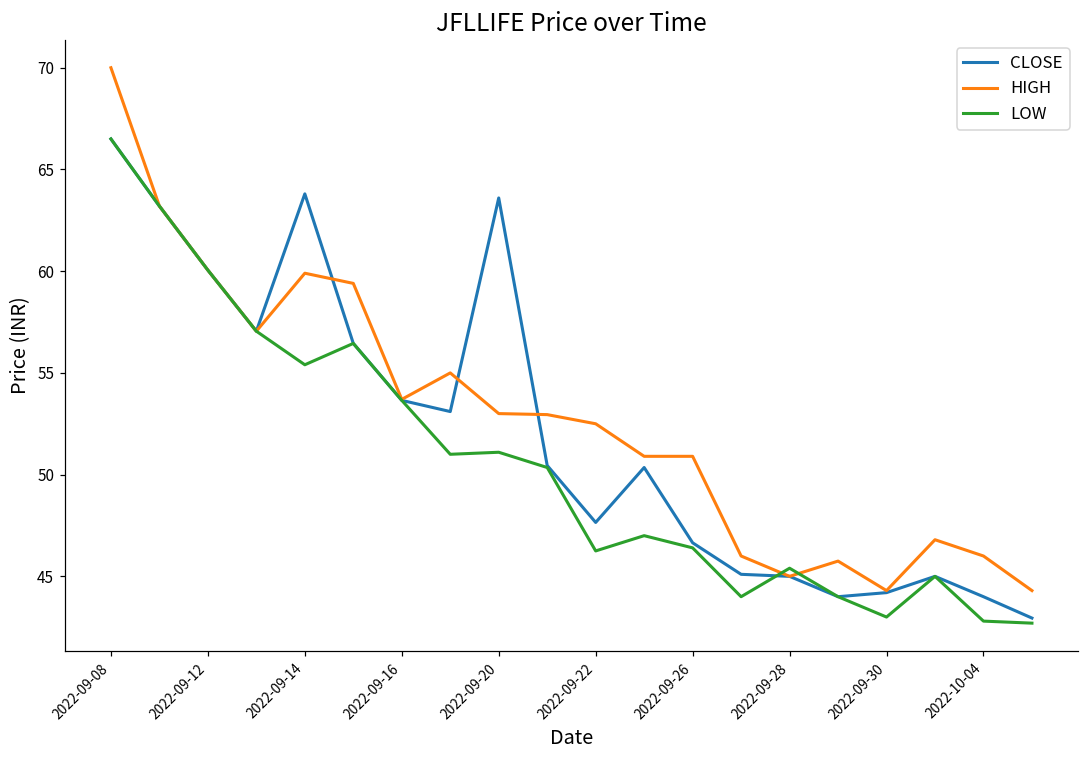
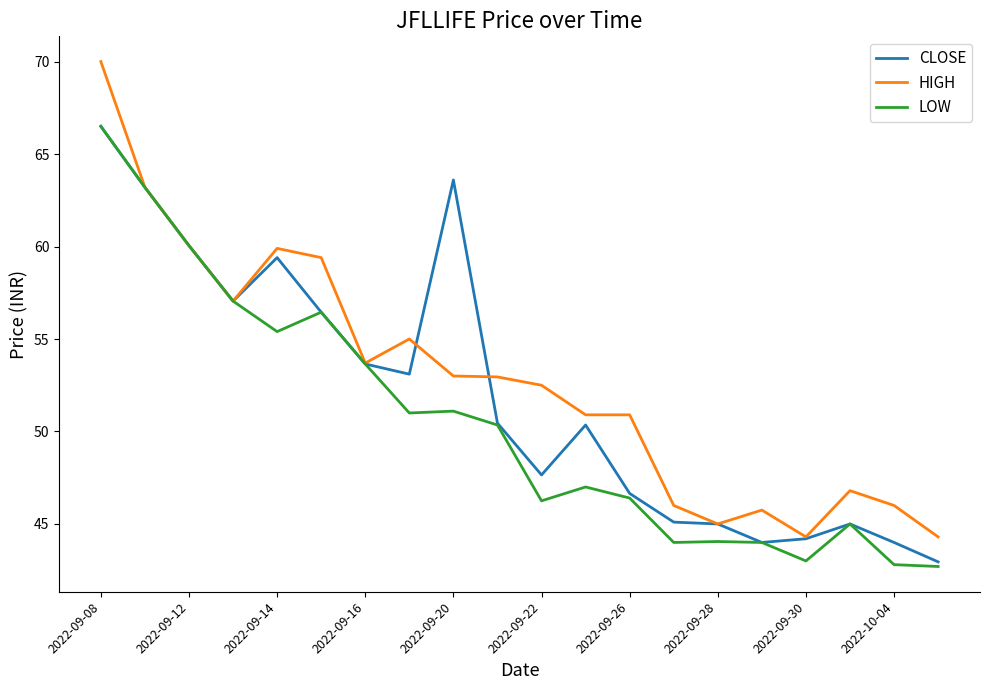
CLOSE, 2022-09-14: 63.8 -> 59.4
LOW, 2022-09-28: 45.4 -> 44.1
